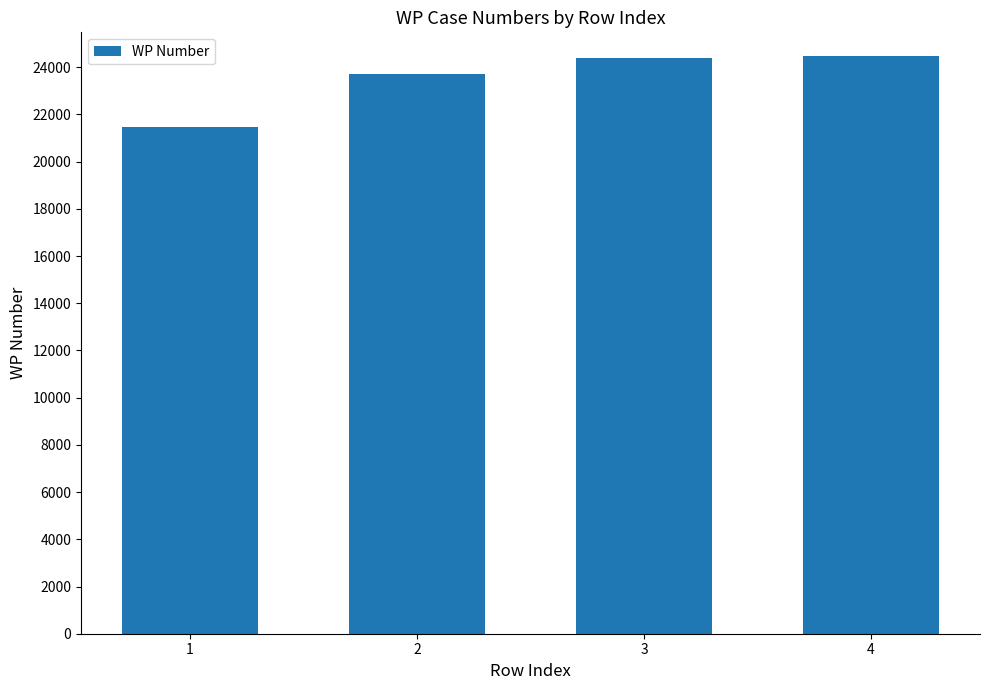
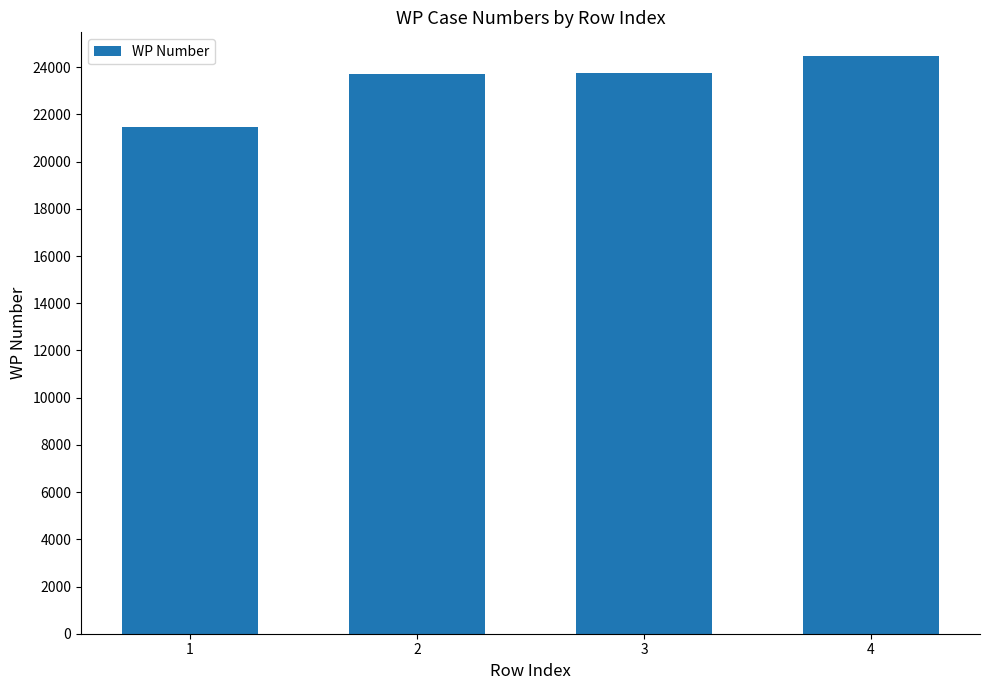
3: 24400 -> 23700
